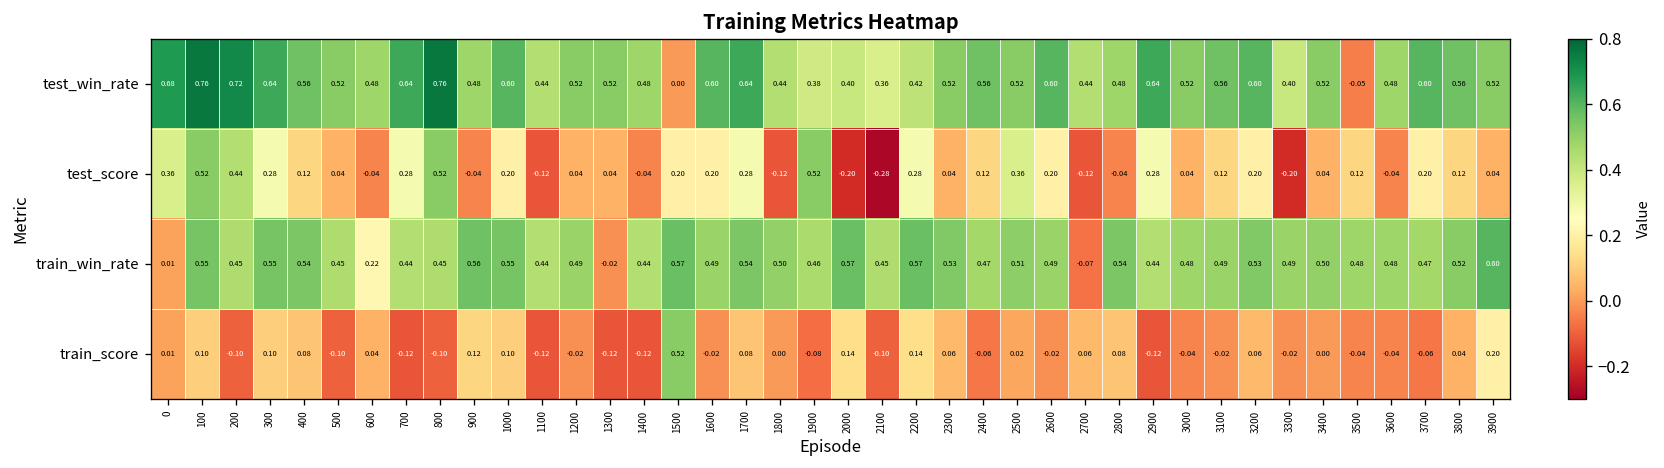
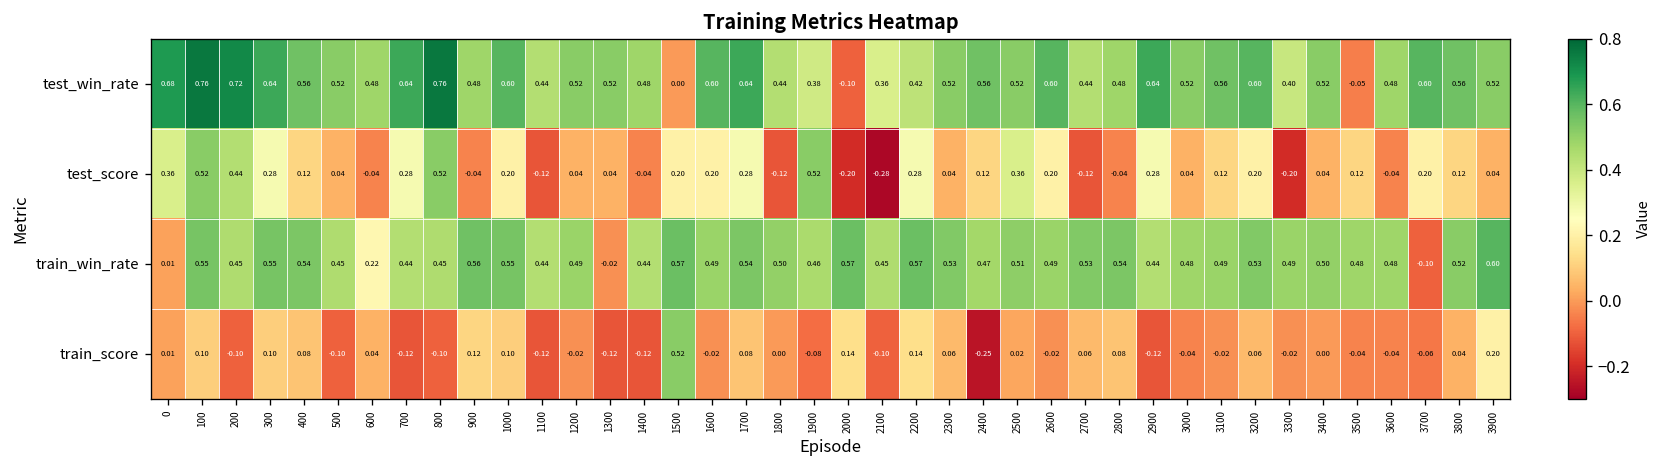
test_win_rate, 2000: 0.40 -> -0.10
train_win_rate, 2700: -0.07 -> 0.53
train_win_rate, 3700: 0.47 -> -0.10
train_score, 2400: -0.06 -> -0.25
